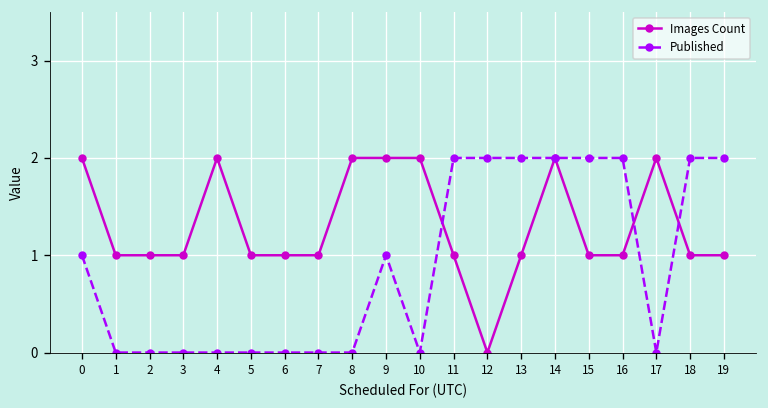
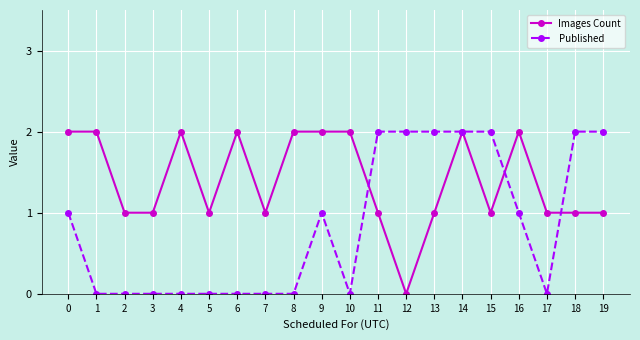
Images Count, 1: 1 -> 2
Images Count, 6: 1 -> 2
Images Count, 16: 1 -> 2
Published, 16: 2 -> 1
Images Count, 17: 2 -> 1
